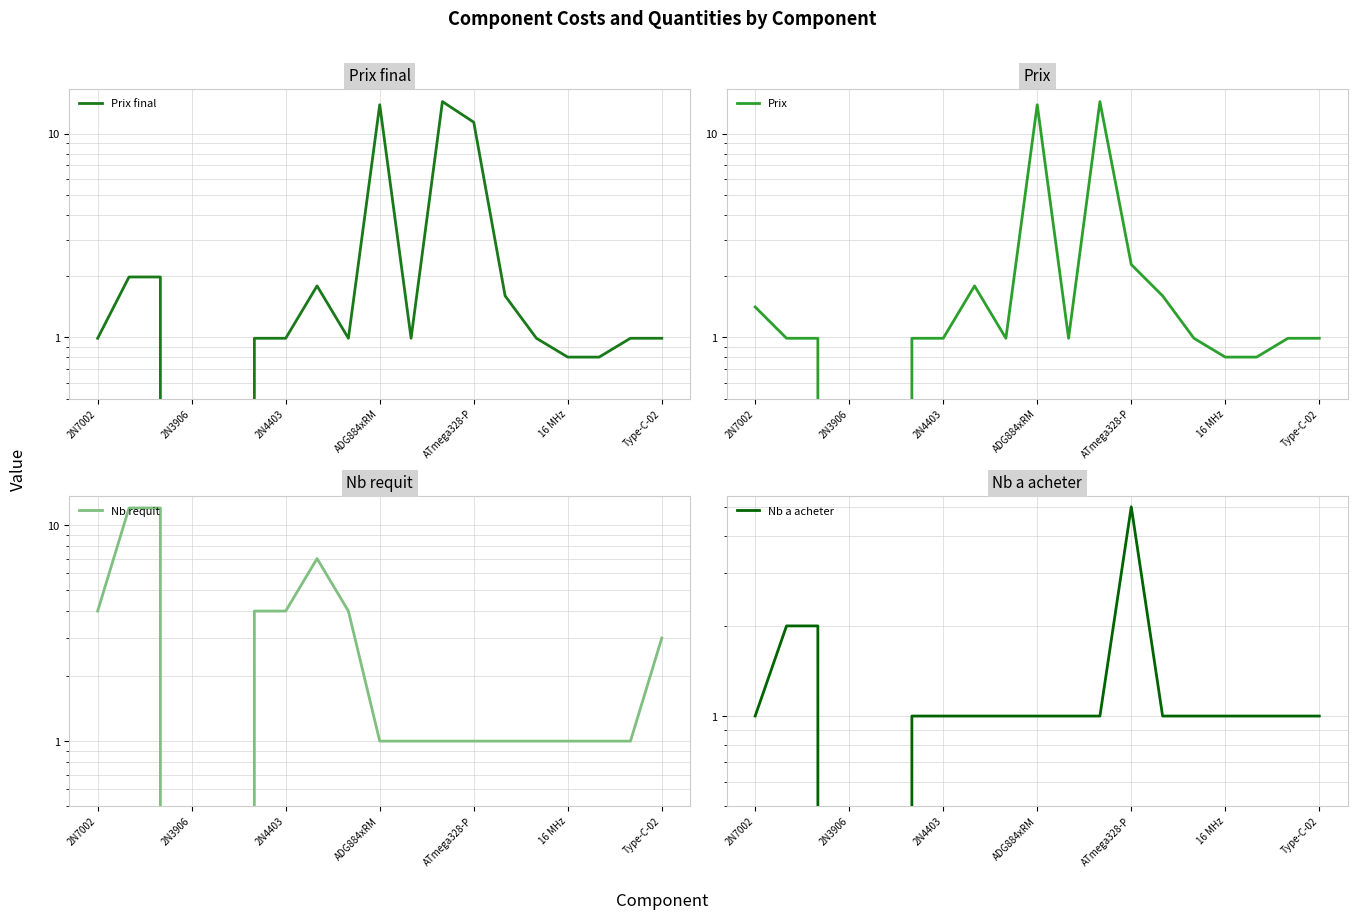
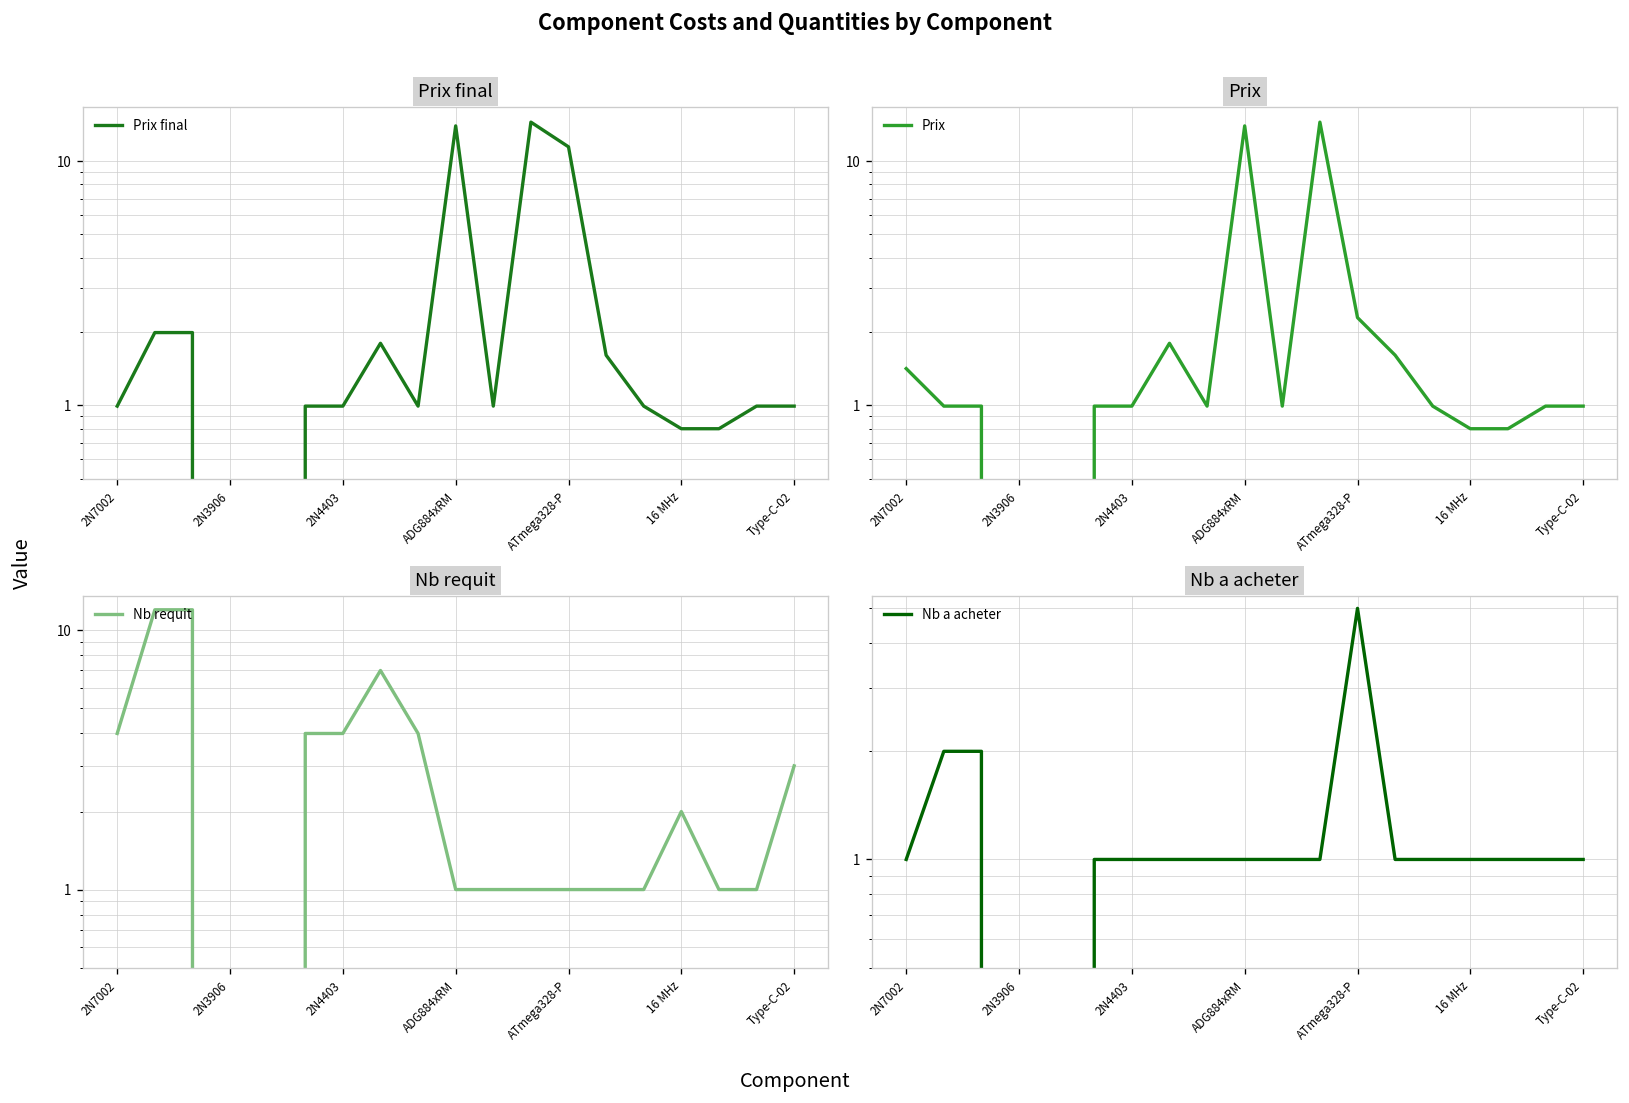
Nb requit, 16 MHz: 1 -> 2
